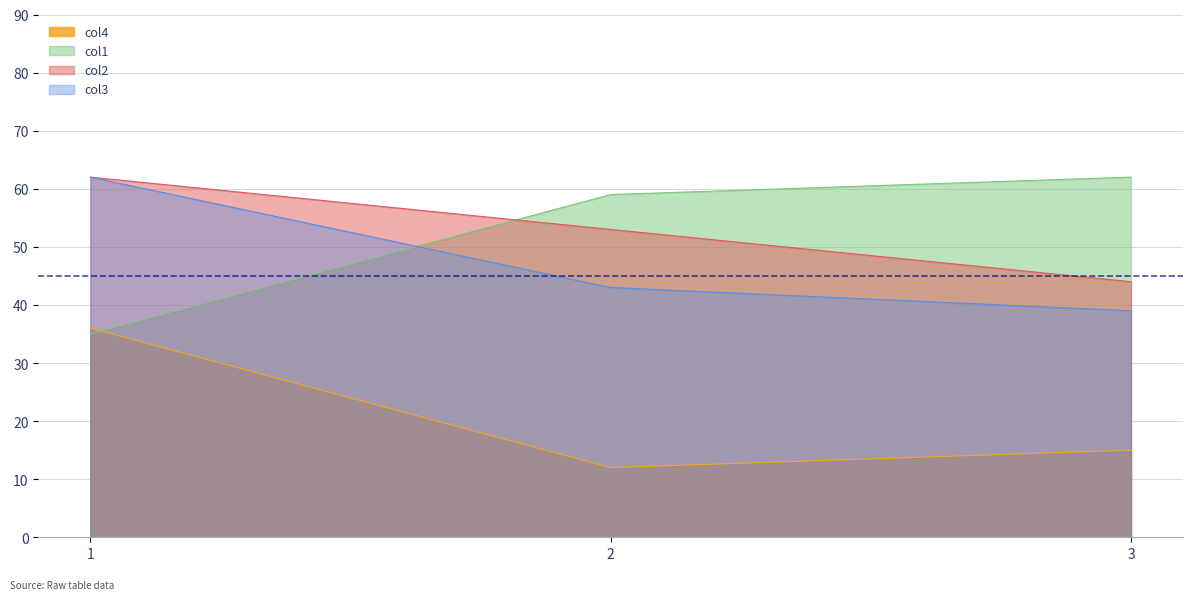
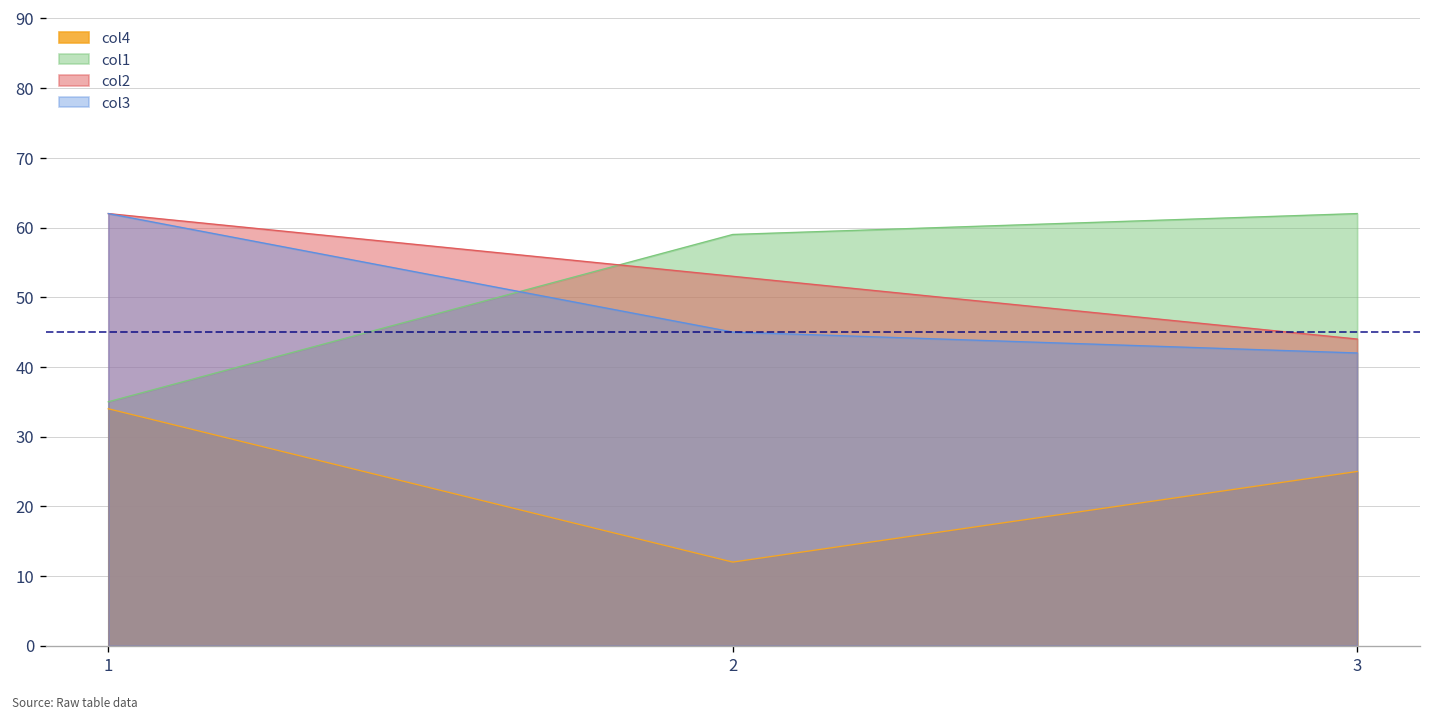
col4, 1: 36 -> 34
col3, 2: 43 -> 45
col4, 3: 15 -> 25
col3, 3: 39 -> 42
